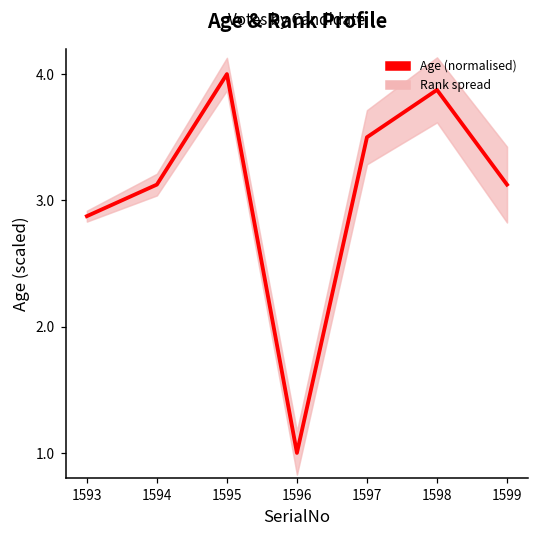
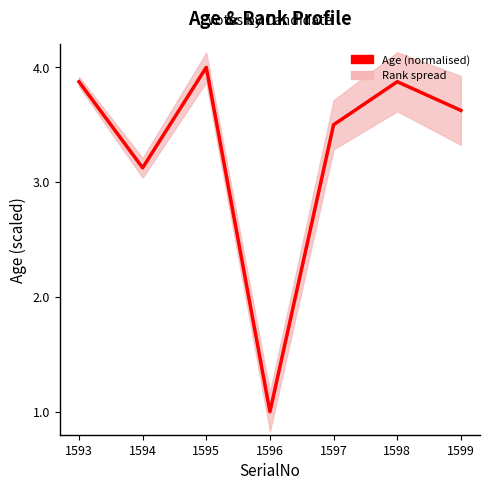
Age (normalised), 1593: 2.88 -> 3.88
Age (normalised), 1599: 3.13 -> 3.63
